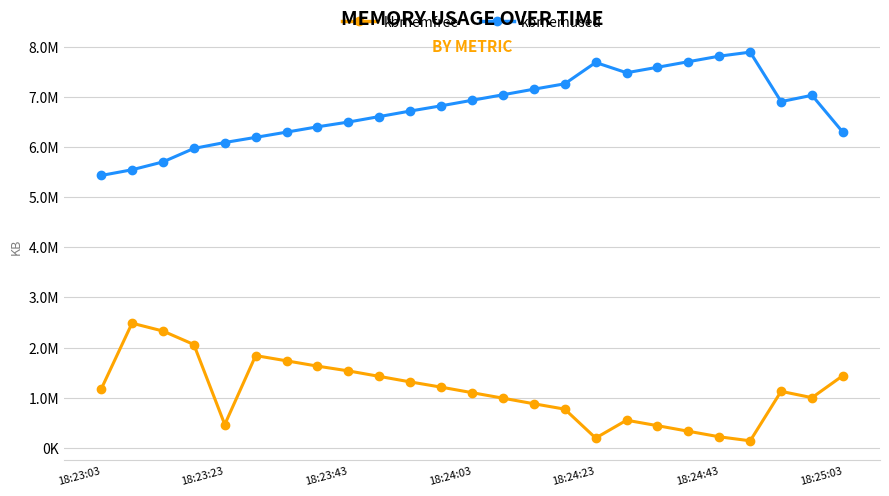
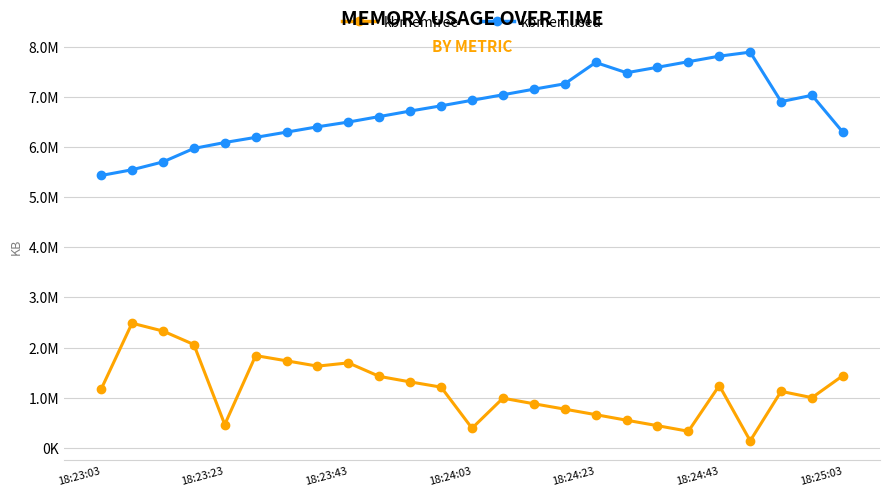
kbmemfree, 18:23:43: 1500000 -> 1700000
kbmemfree, 18:24:03: 1100000 -> 400000
kbmemfree, 18:24:23: 200000 -> 700000
kbmemfree, 18:24:43: 200000 -> 1200000
